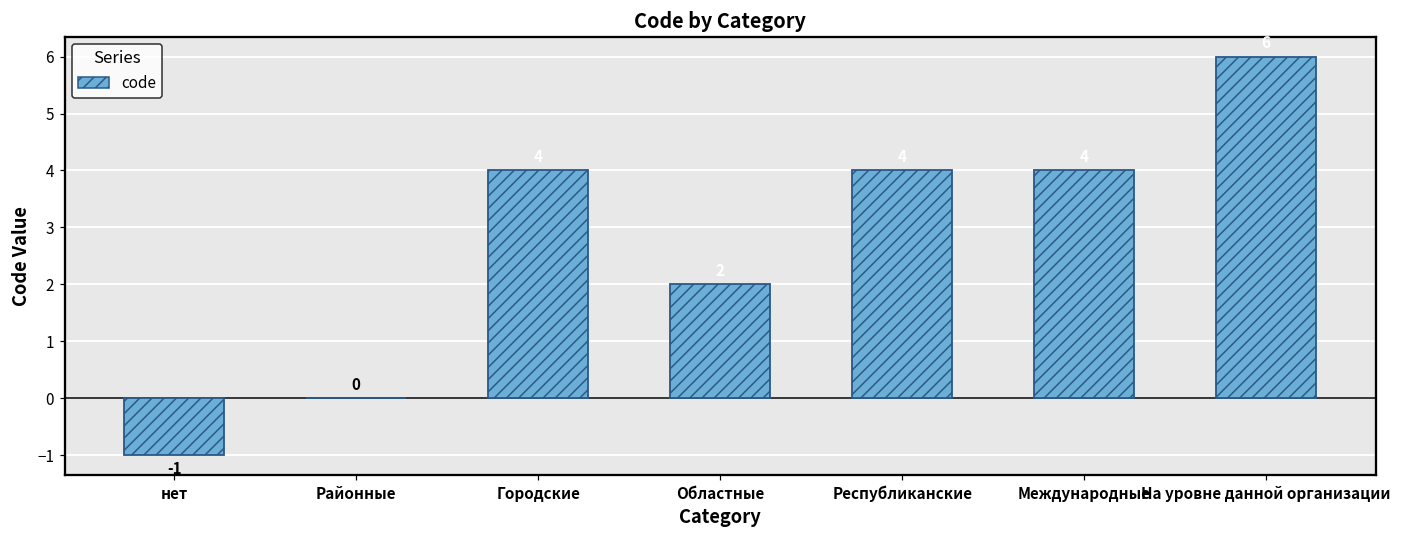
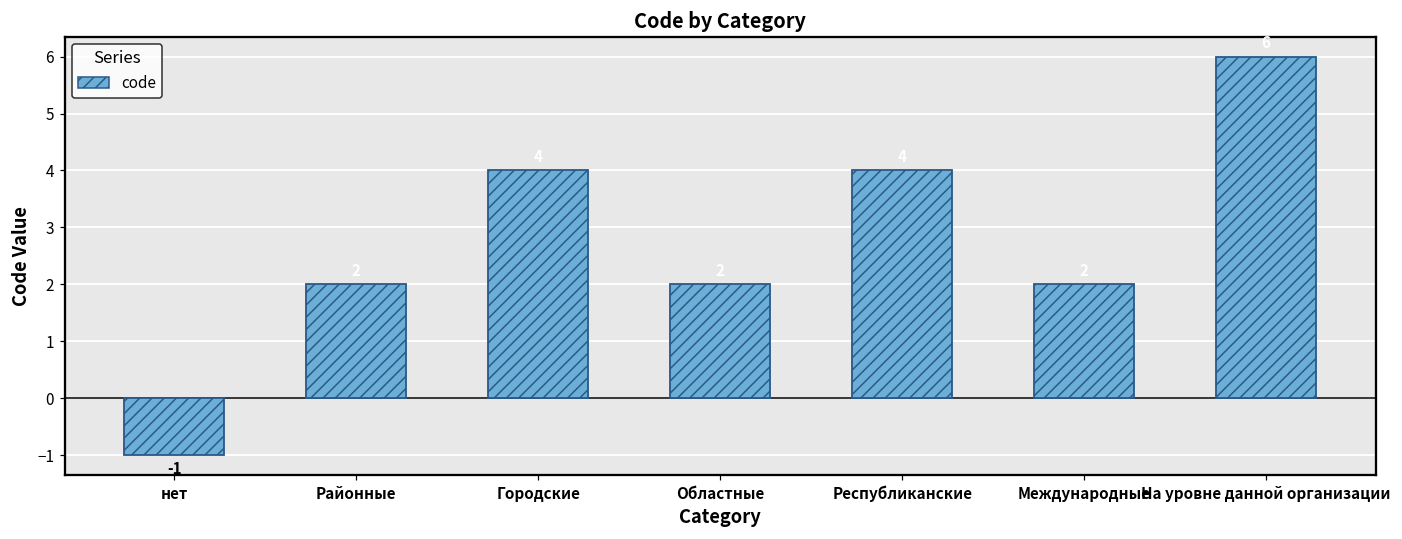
Районные: 0 -> 2
Международные: 4 -> 2
